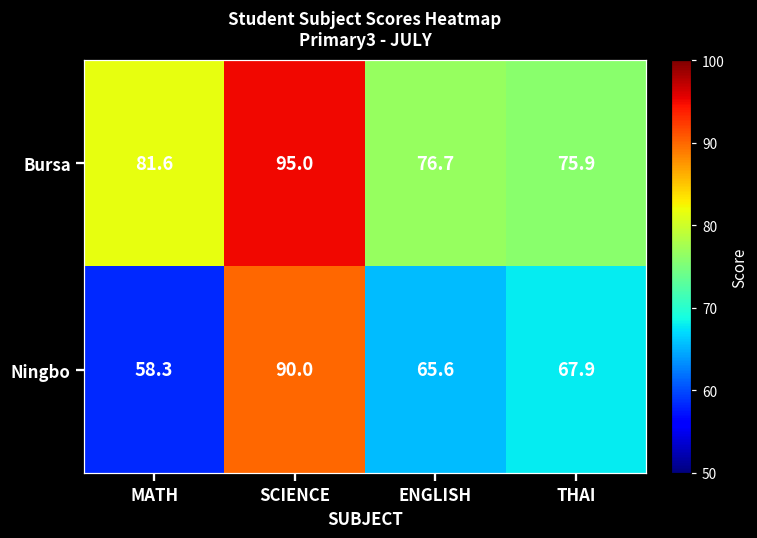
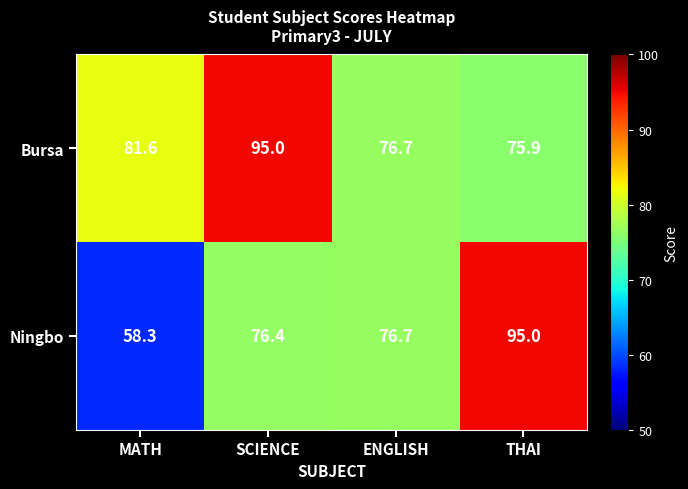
Ningbo, SCIENCE: 90.0 -> 76.4
Ningbo, ENGLISH: 65.6 -> 76.7
Ningbo, THAI: 67.9 -> 95.0
